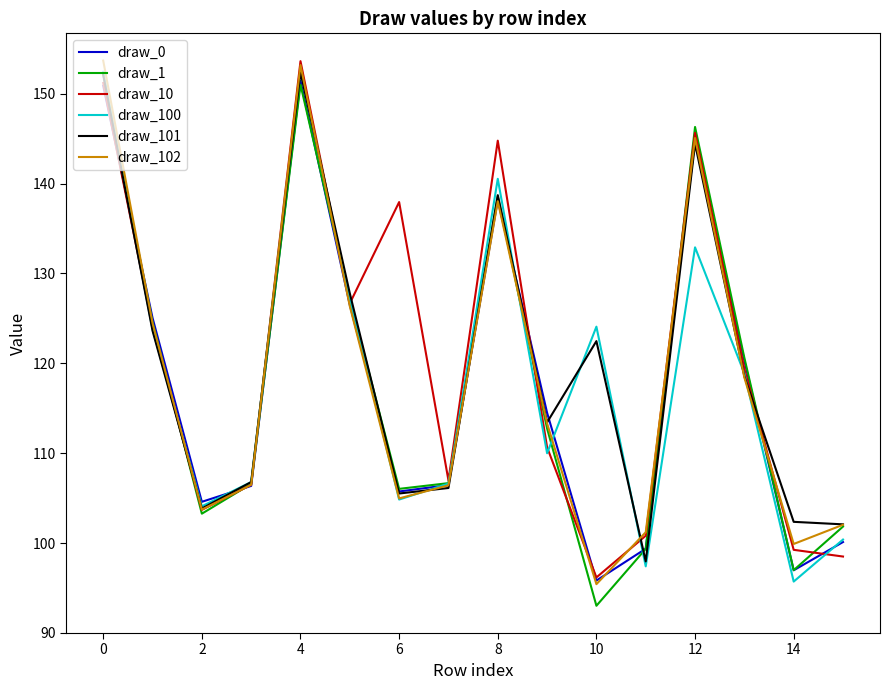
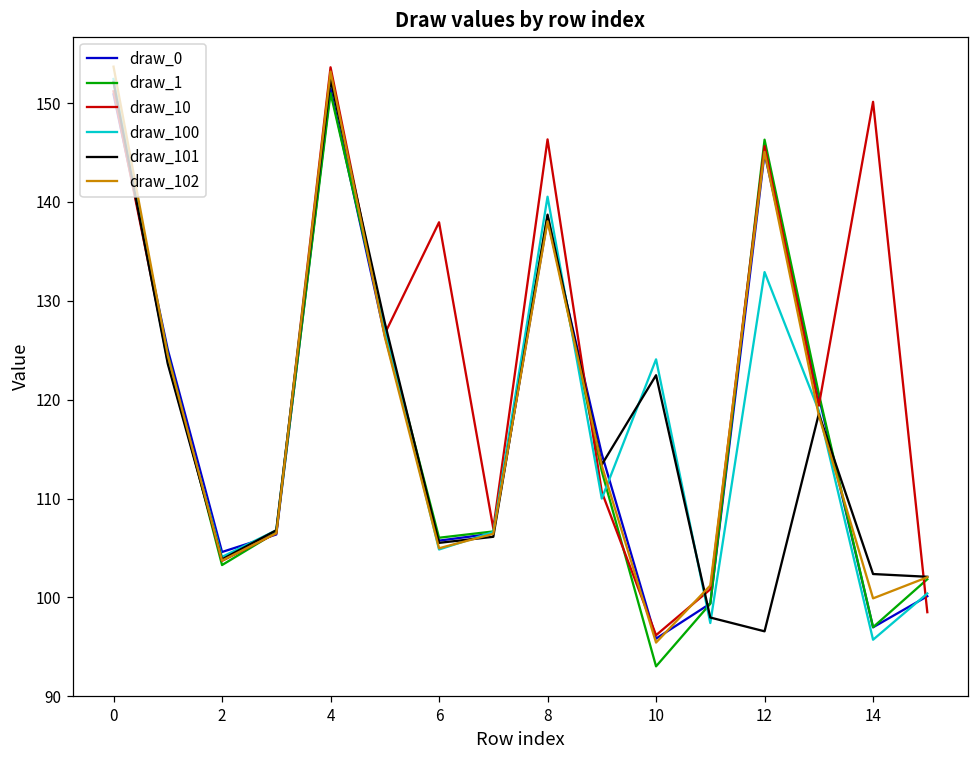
draw_10, 8: 145 -> 146
draw_101, 12: 144 -> 97
draw_10, 14: 99 -> 150
